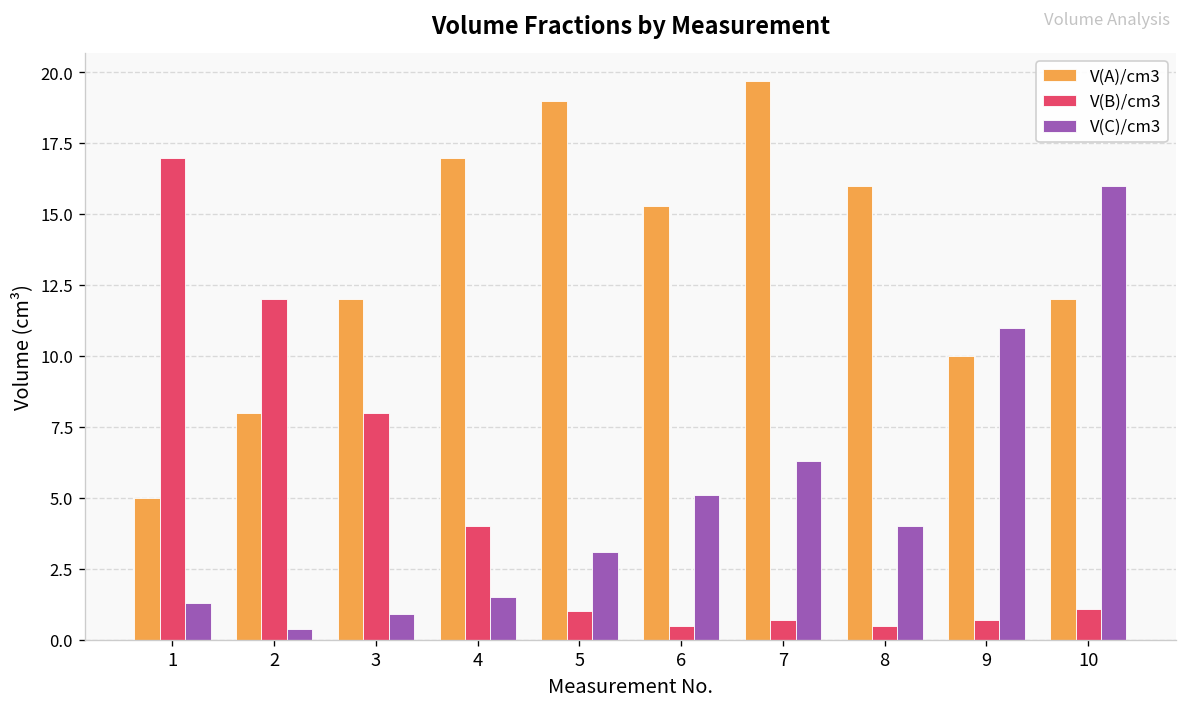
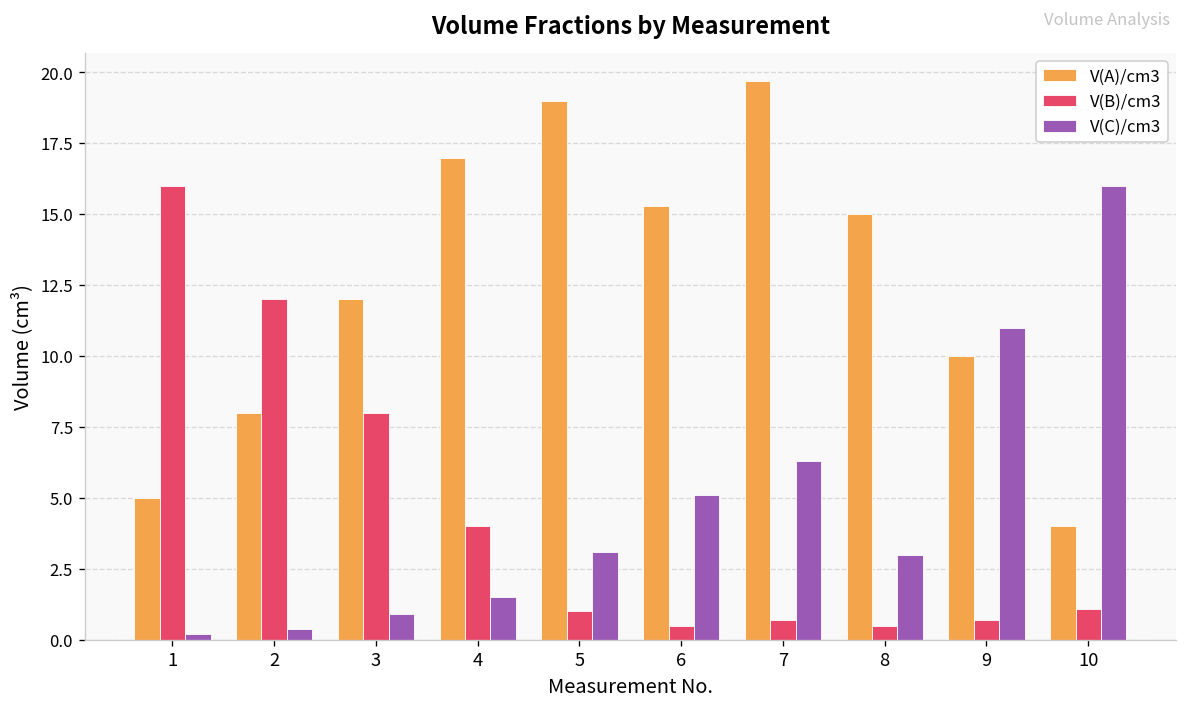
V(B)/cm3, 1: 17 -> 16
V(C)/cm3, 1: 1.3 -> 0.2
V(A)/cm3, 8: 16 -> 15
V(C)/cm3, 8: 4 -> 3
V(A)/cm3, 10: 12 -> 4
